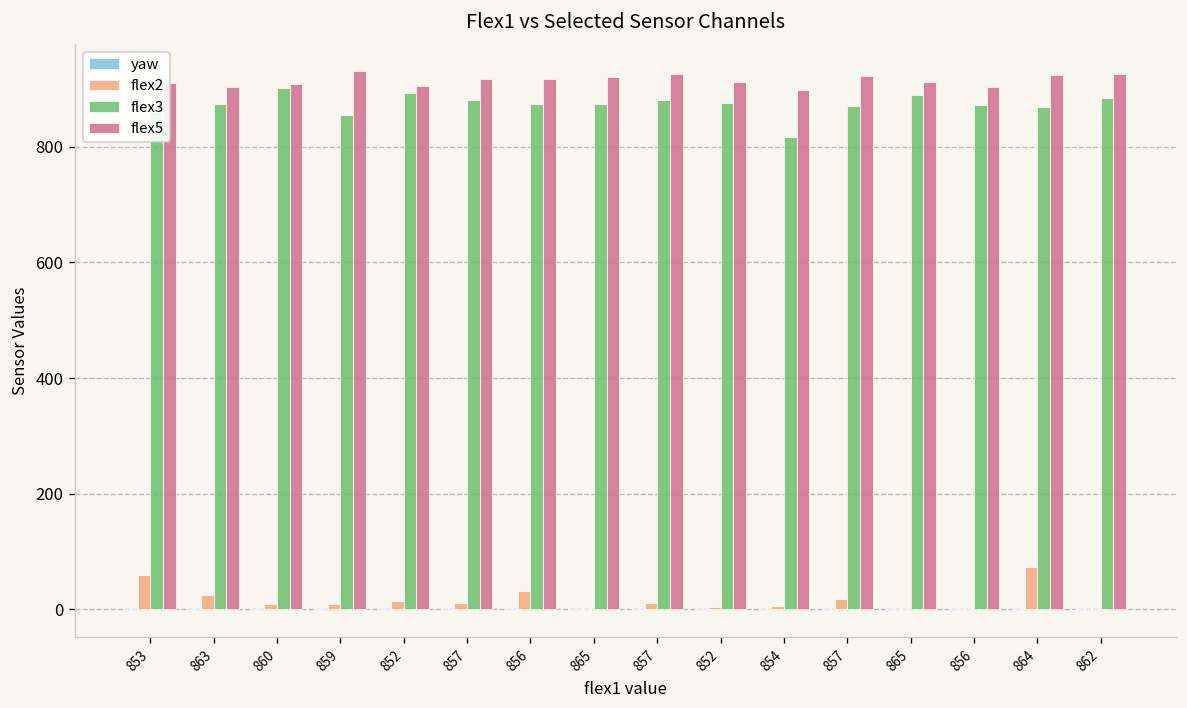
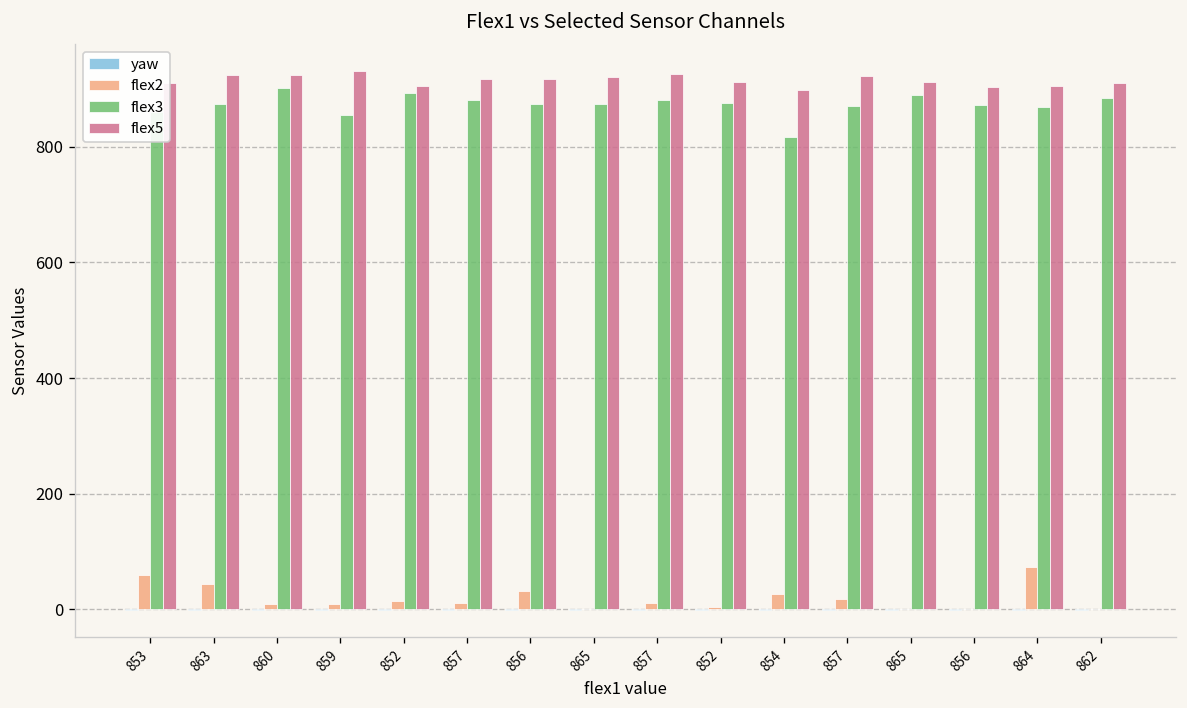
flex2, 863: 20 -> 40
flex5, 863: 900 -> 930
flex5, 860: 910 -> 930
flex2, 854: 10 -> 30
flex5, 864: 920 -> 910
flex5, 862: 930 -> 910
